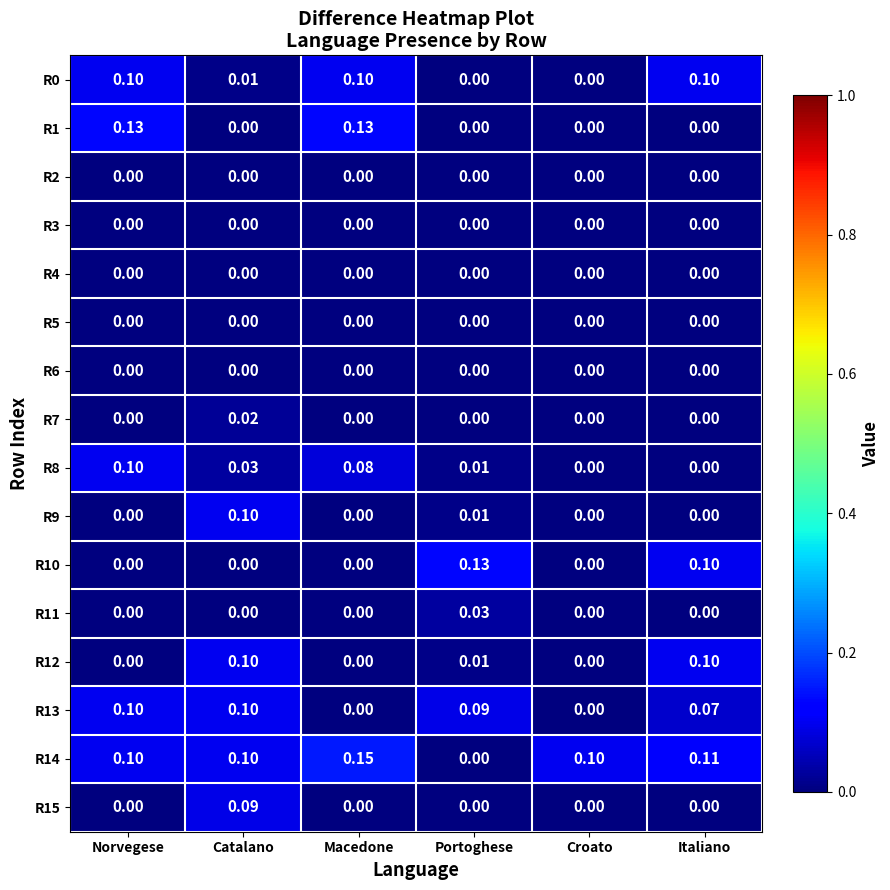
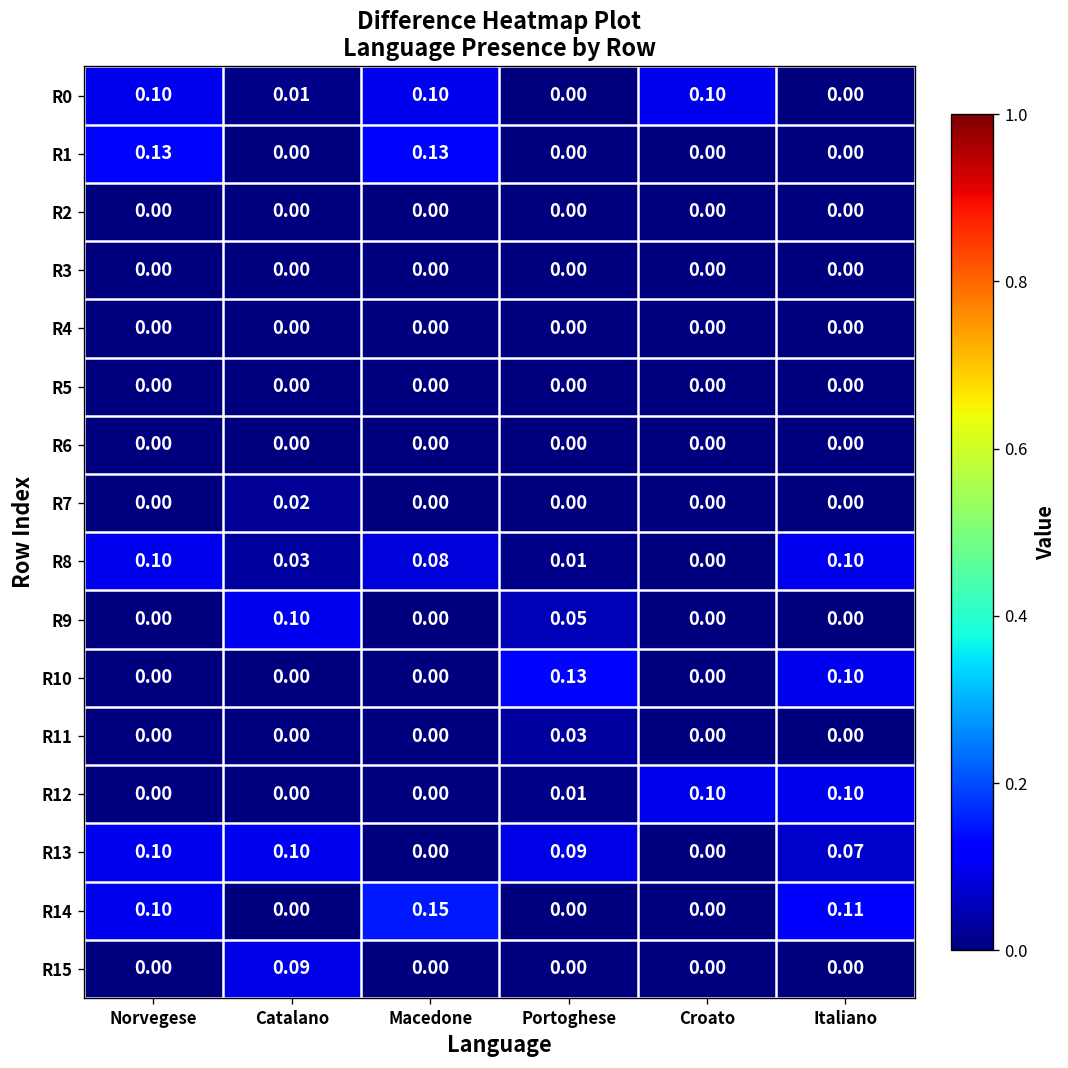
R0, Croato: 0.00 -> 0.10
R0, Italiano: 0.10 -> 0.00
R8, Italiano: 0.00 -> 0.10
R9, Portoghese: 0.01 -> 0.05
R12, Catalano: 0.10 -> 0.00
R12, Croato: 0.00 -> 0.10
R14, Catalano: 0.10 -> 0.00
R14, Croato: 0.10 -> 0.00
